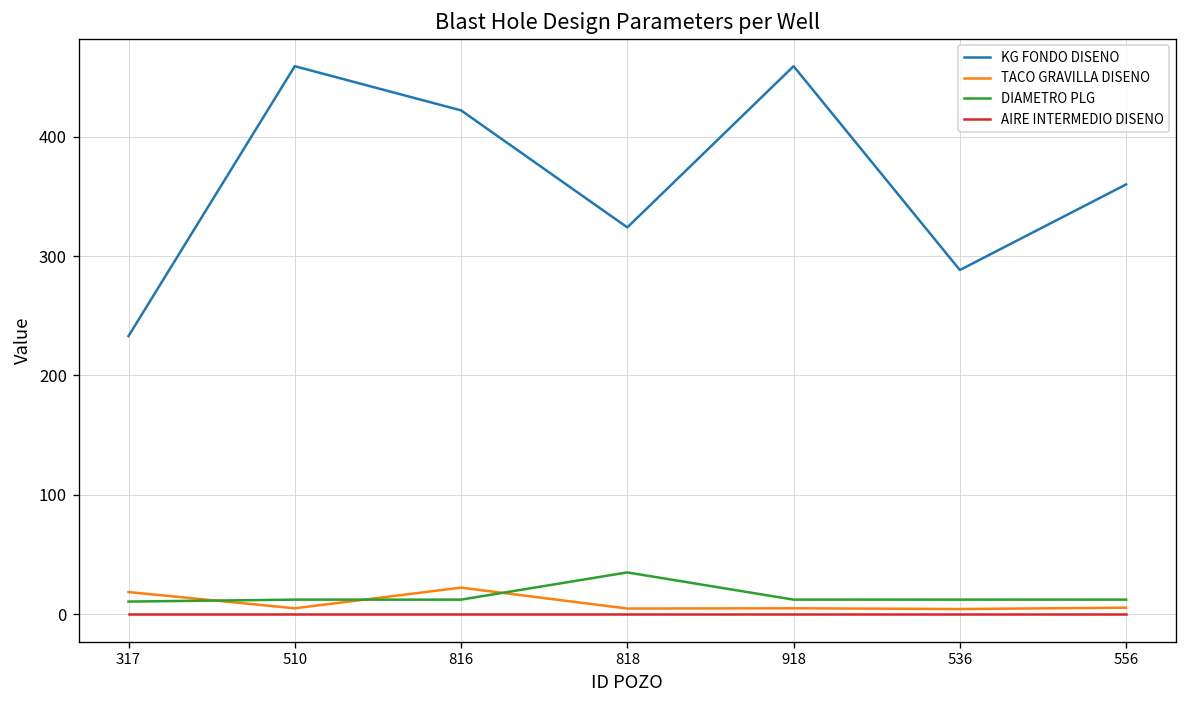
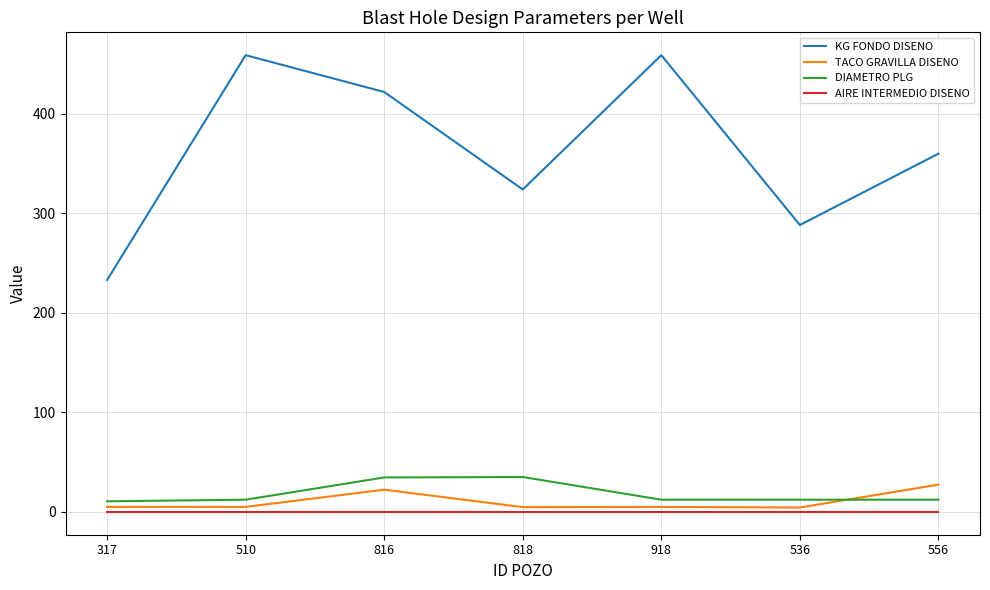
TACO GRAVILLA DISENO, 317: 20 -> 10
DIAMETRO PLG, 816: 10 -> 30
TACO GRAVILLA DISENO, 556: 10 -> 30
